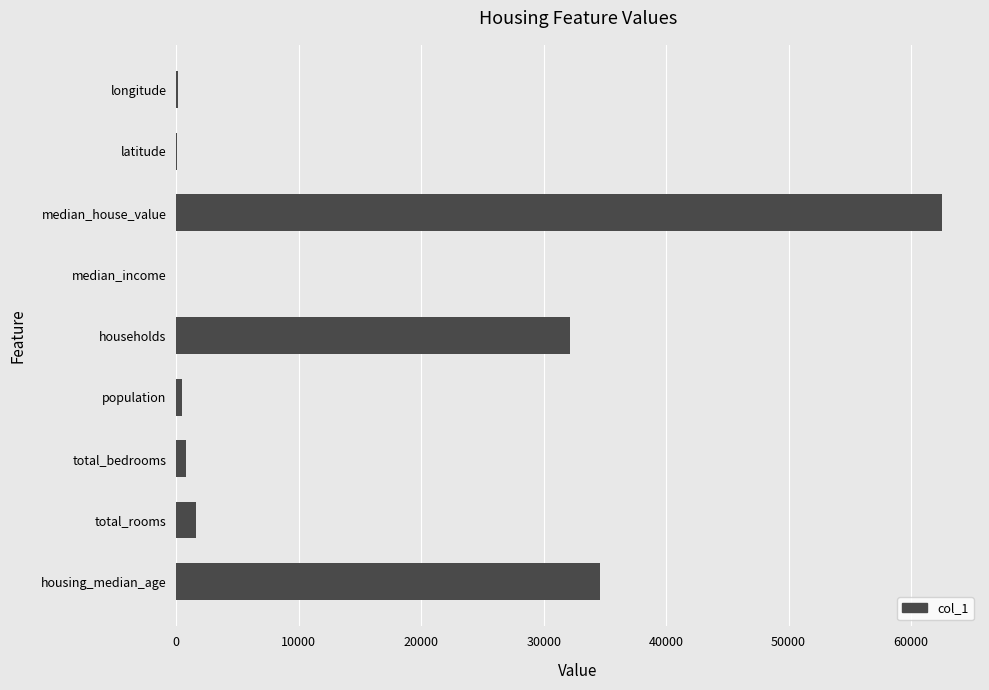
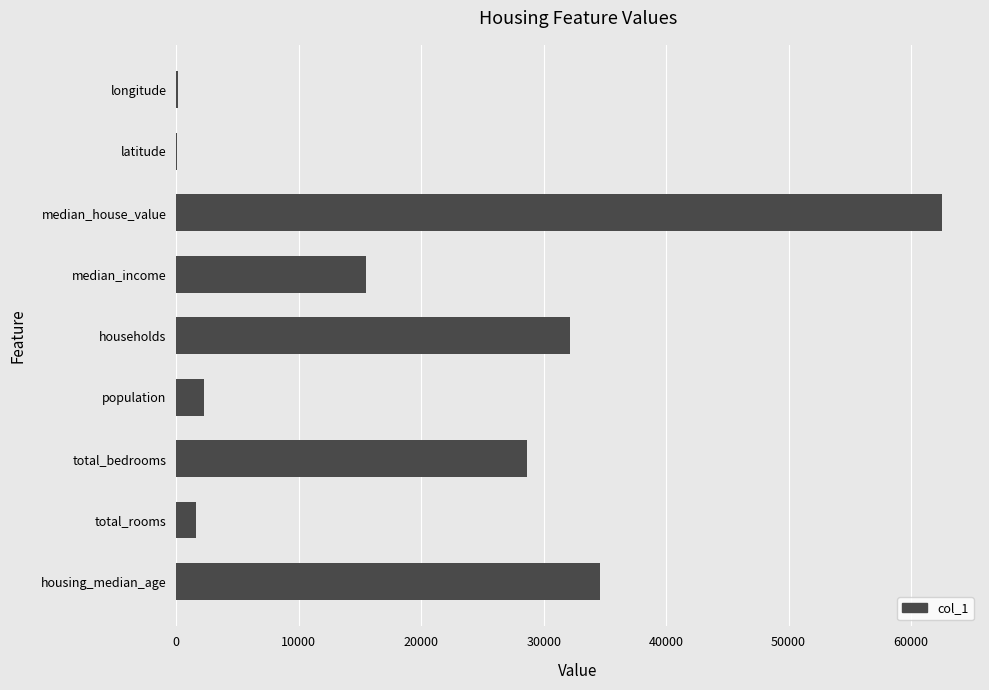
median_income: 0 -> 15500
population: 400 -> 2300
total_bedrooms: 800 -> 28700
